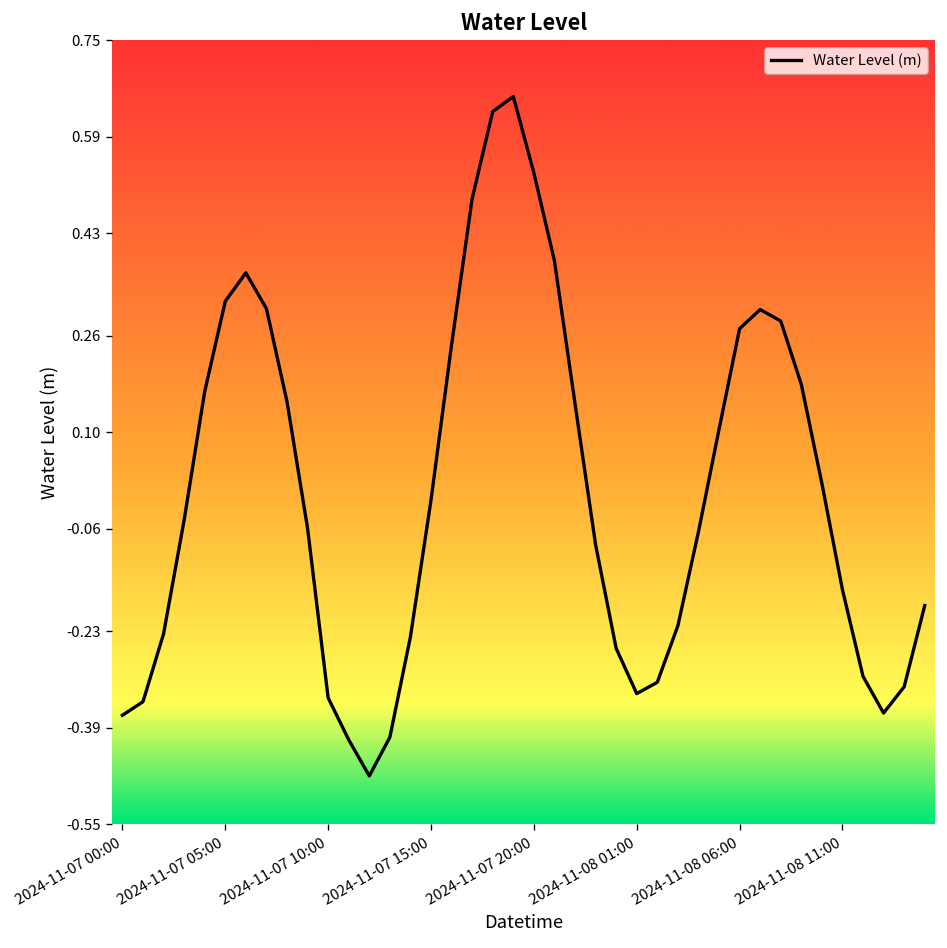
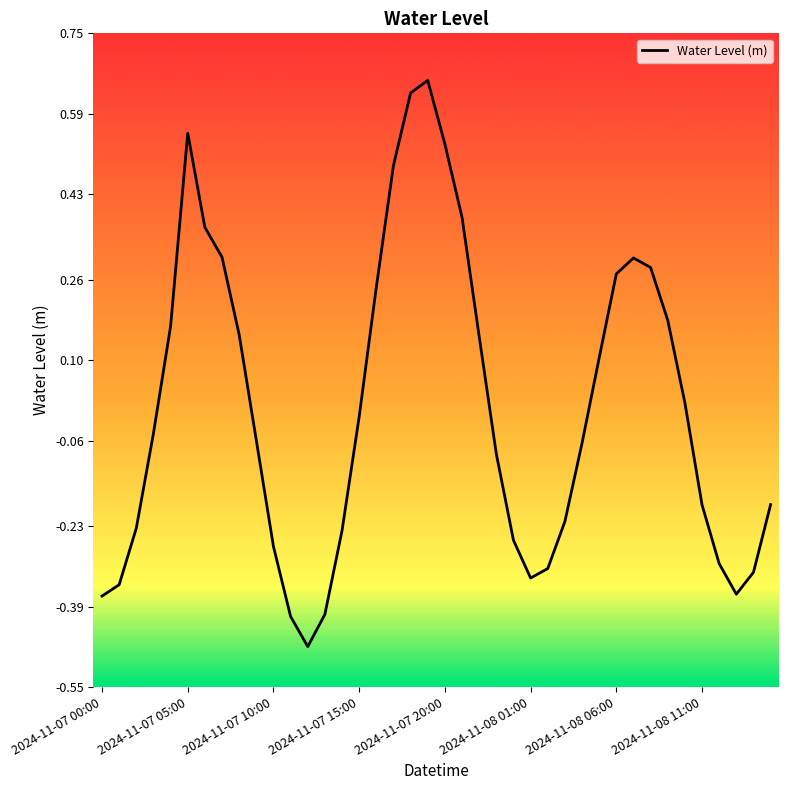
2024-11-07 05:00: 0.32 -> 0.55
2024-11-07 10:00: -0.34 -> -0.27
2024-11-08 11:00: -0.16 -> -0.19
